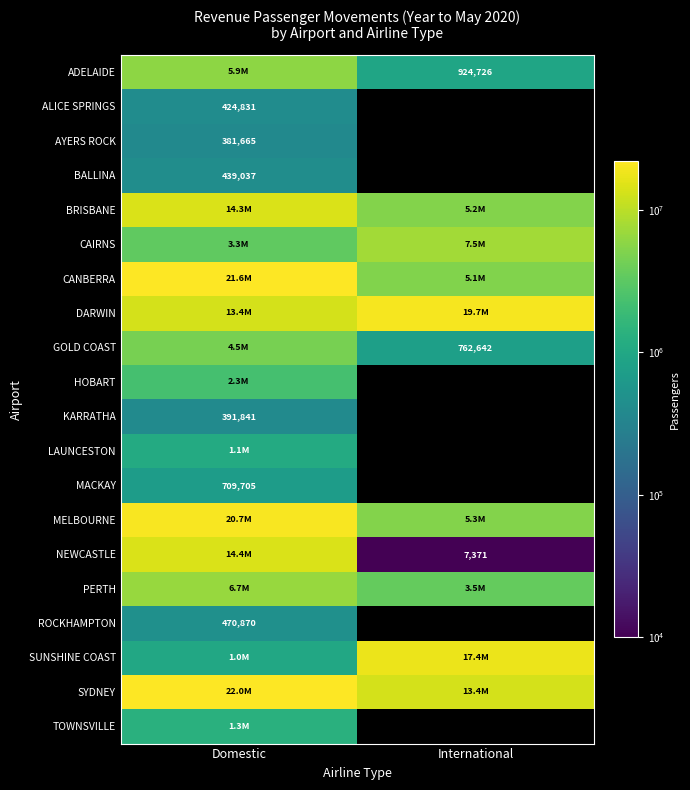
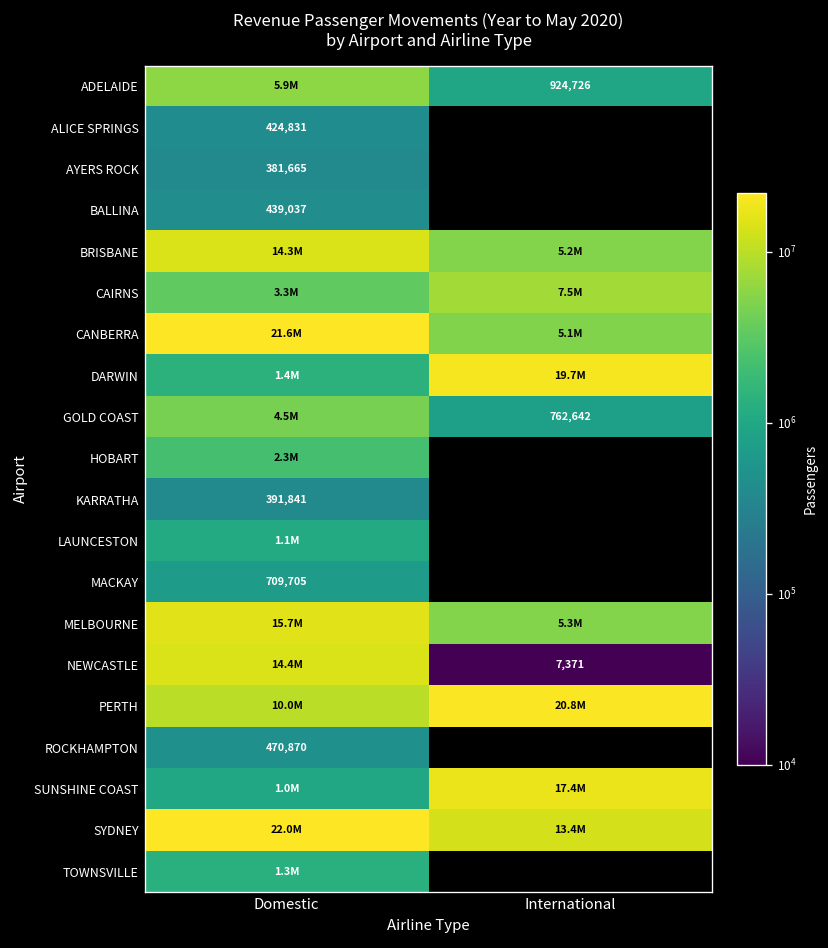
DARWIN, Domestic: 13.4M -> 1.4M
MELBOURNE, Domestic: 20.7M -> 15.7M
PERTH, Domestic: 6.7M -> 10.0M
PERTH, International: 3.5M -> 20.8M
